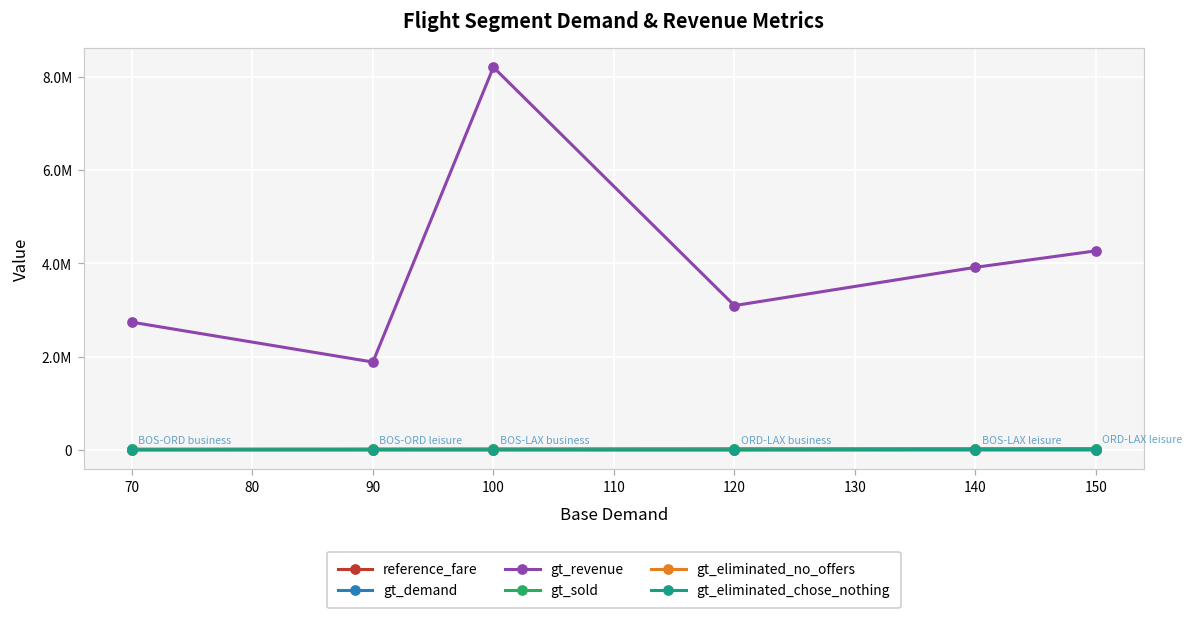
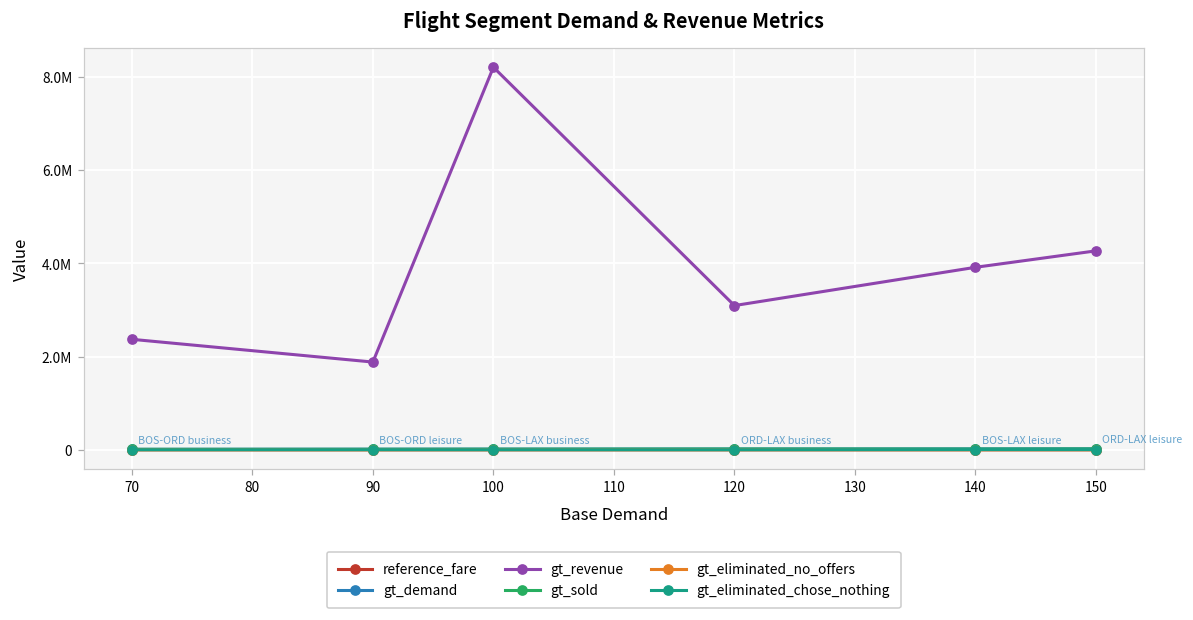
gt_revenue, 70: 2700000 -> 2400000
